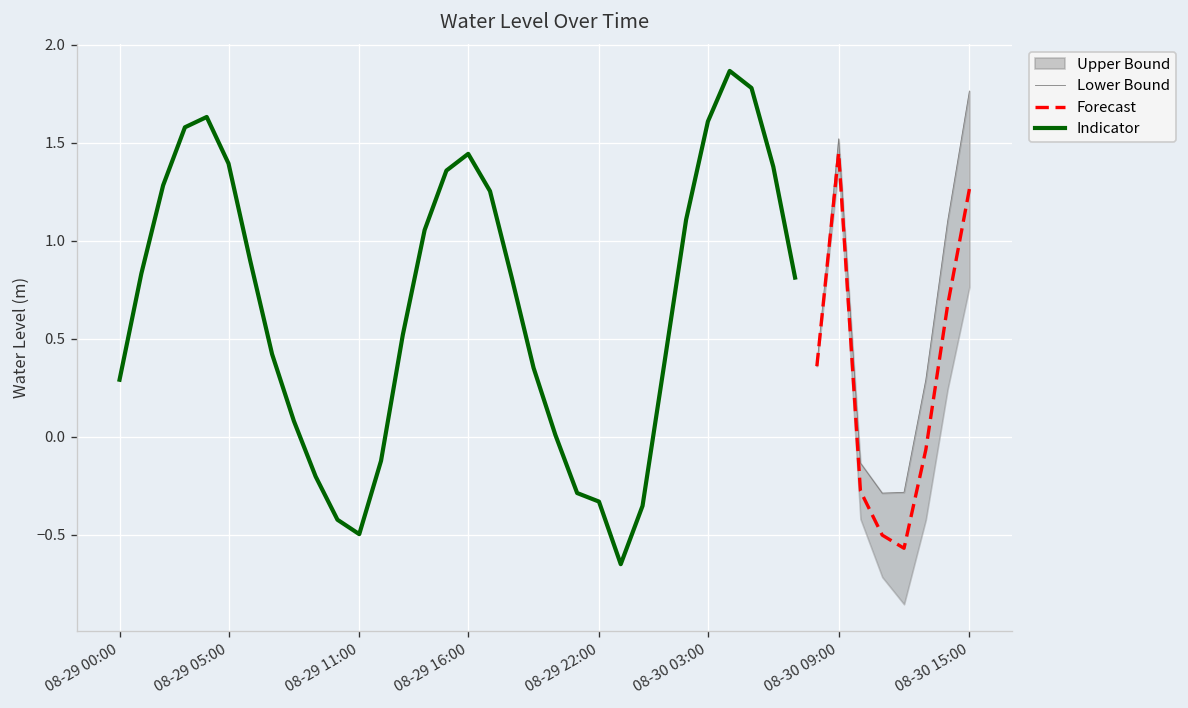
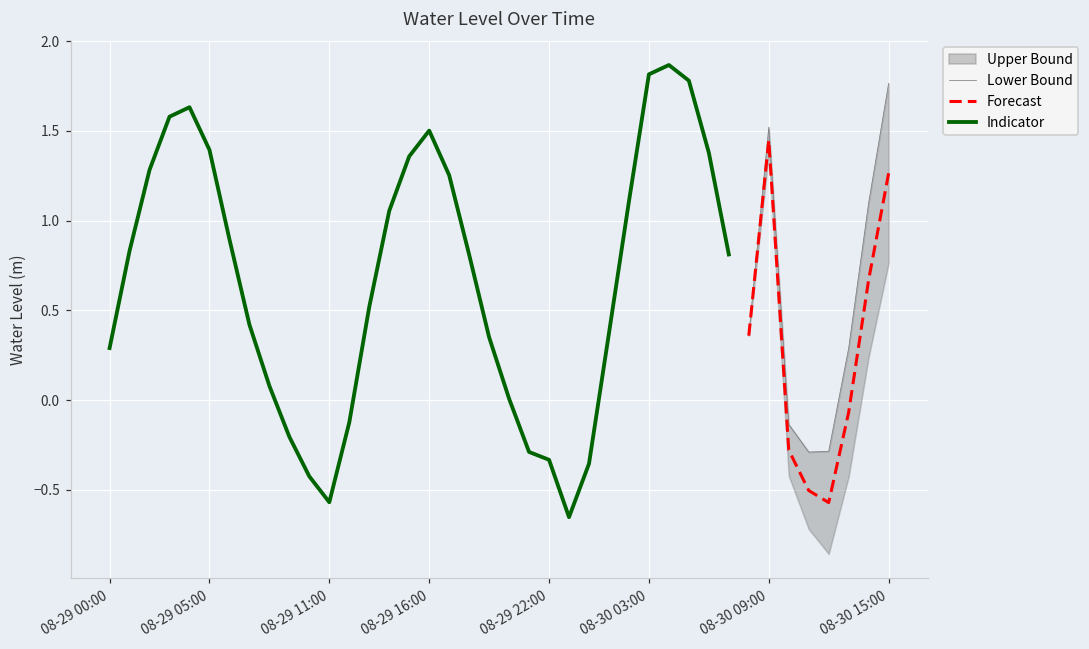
Indicator, 08-29 11:00: -0.50 -> -0.57
Indicator, 08-29 16:00: 1.44 -> 1.50
Indicator, 08-30 03:00: 1.61 -> 1.82
